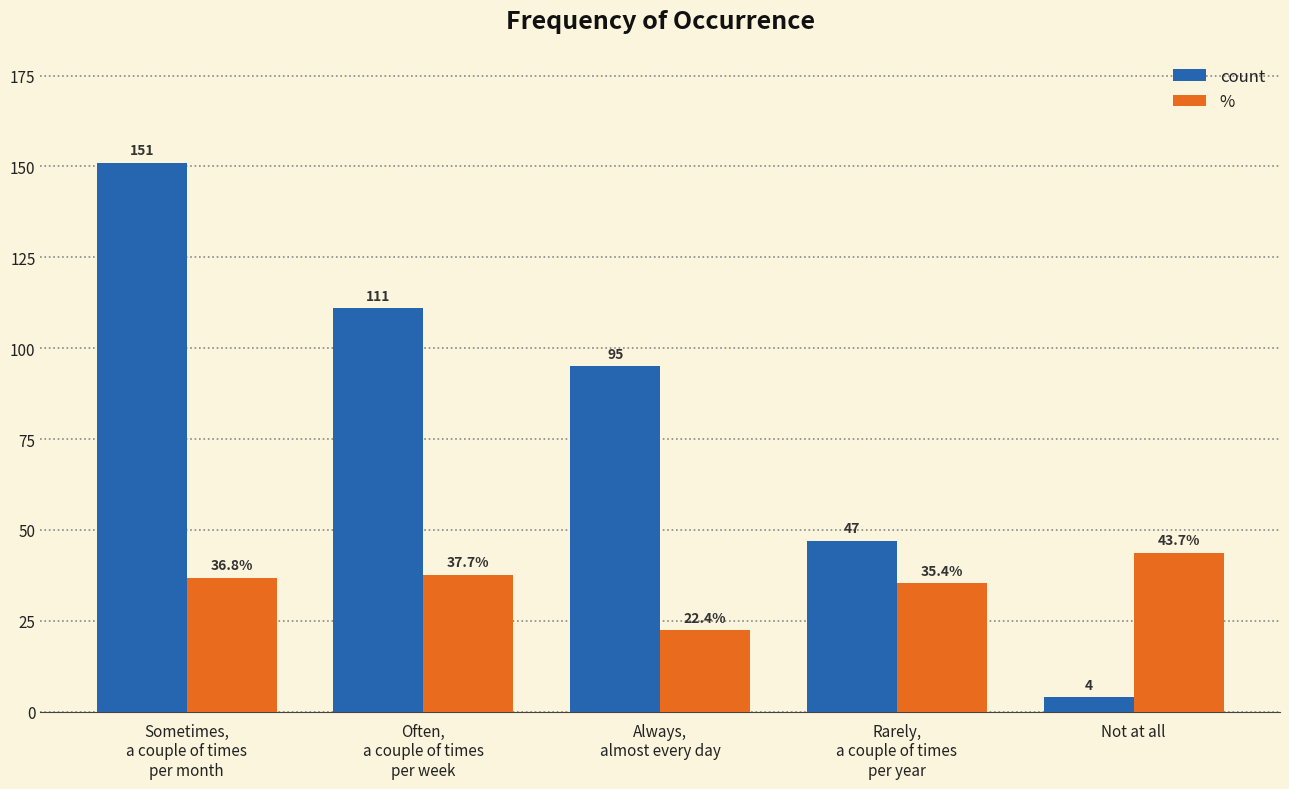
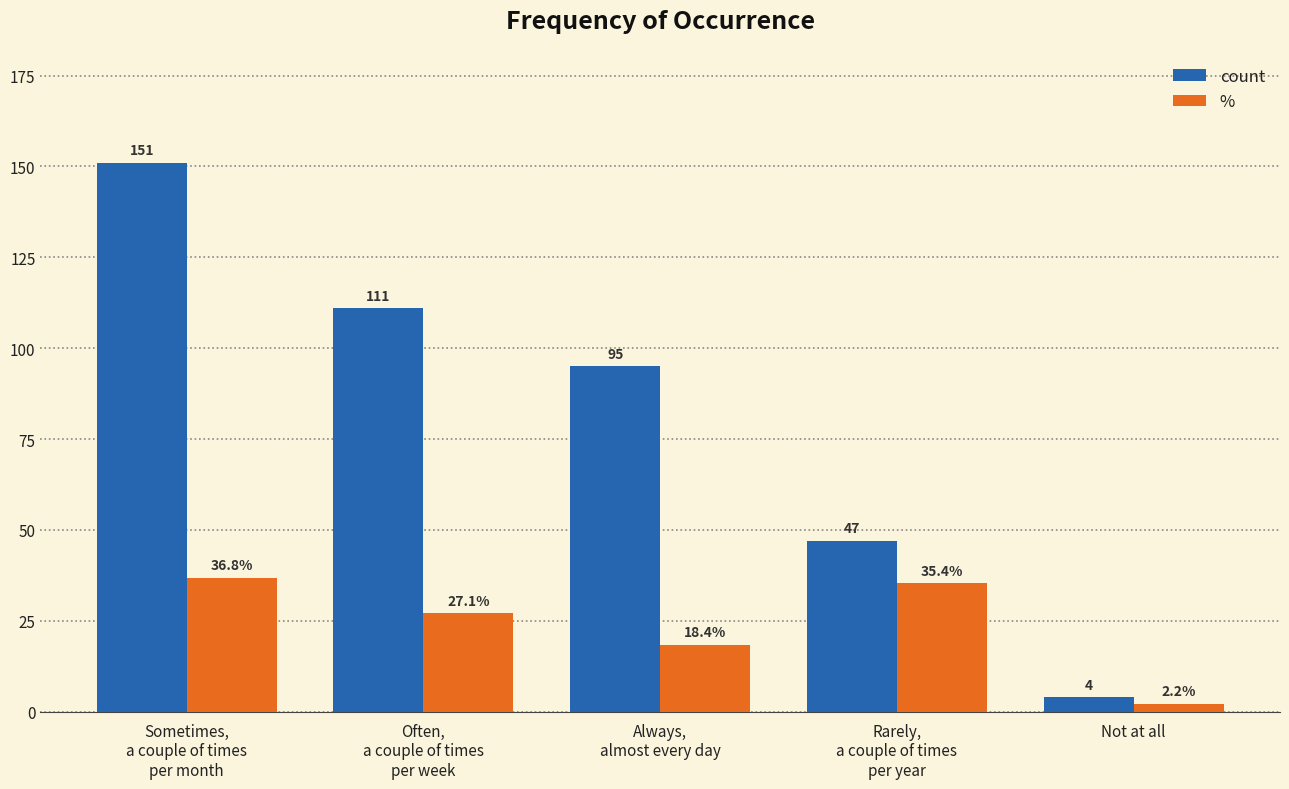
%, Often, a couple of times per week: 37.7% -> 27.1%
%, Always, almost every day: 22.4% -> 18.4%
%, Not at all: 43.7% -> 2.2%
